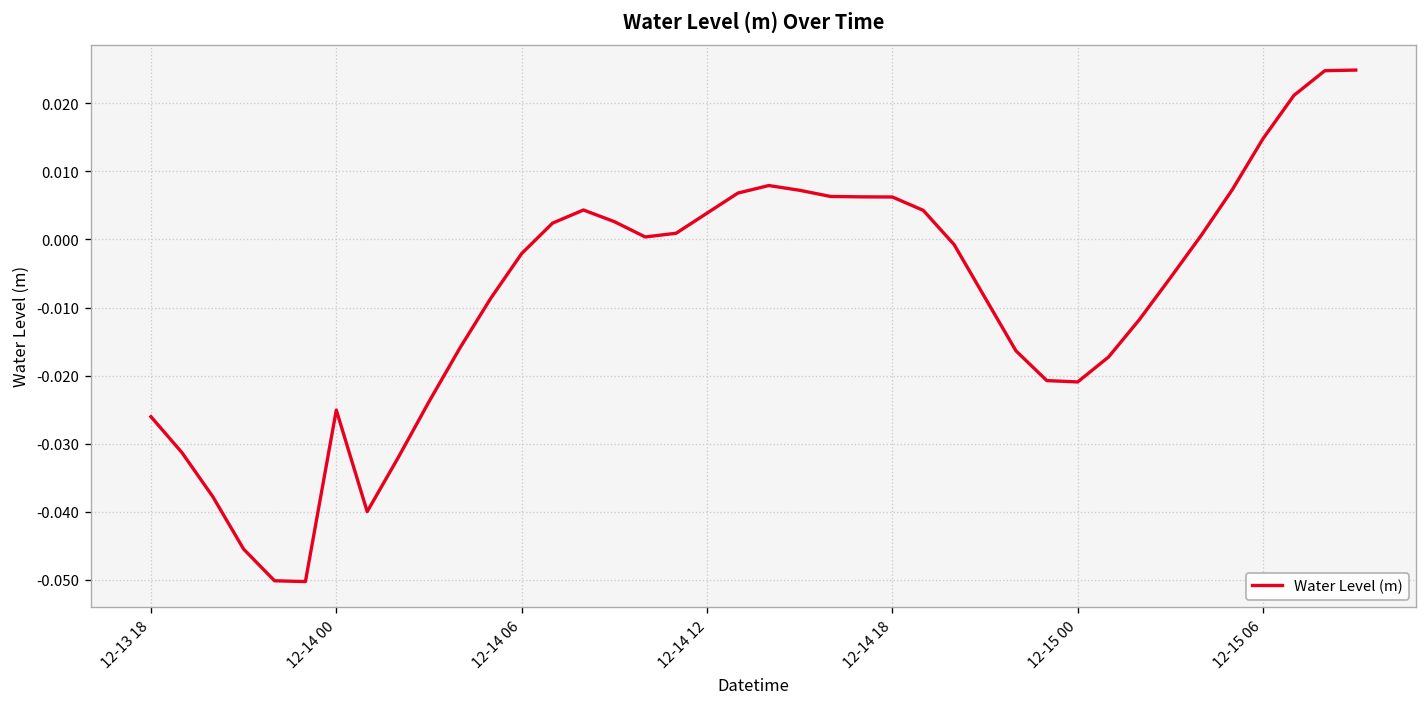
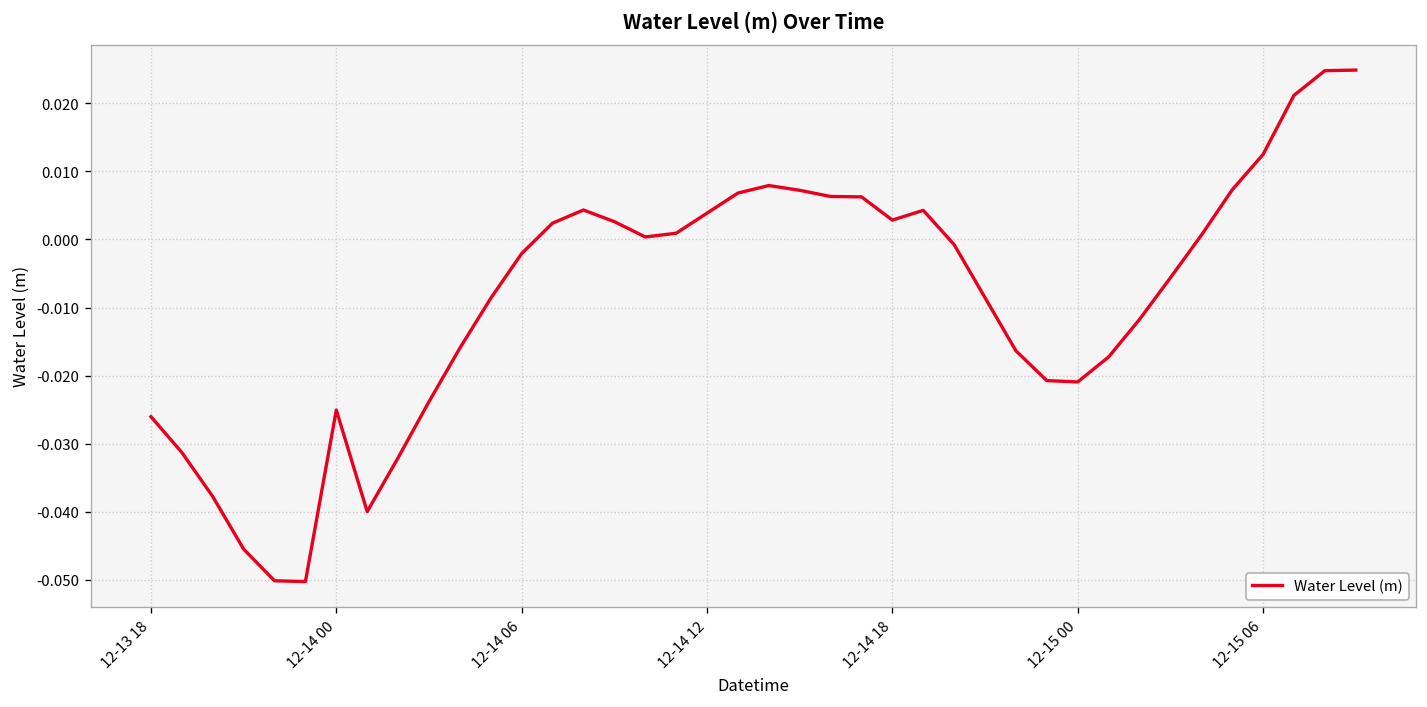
12-14 18: 0.006 -> 0.003
12-15 06: 0.015 -> 0.012
